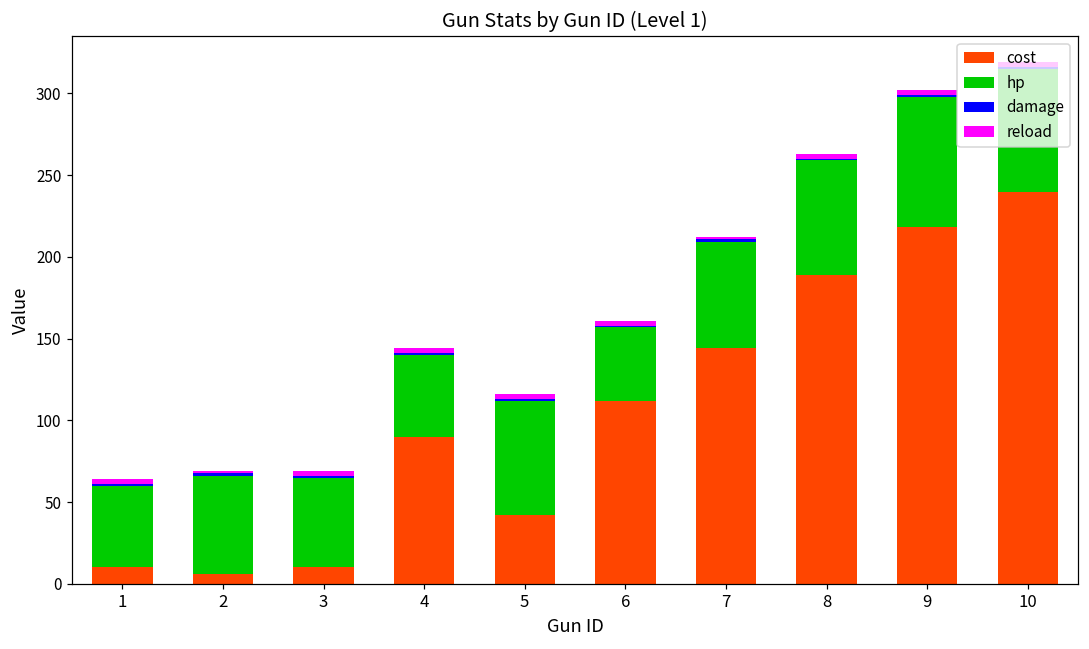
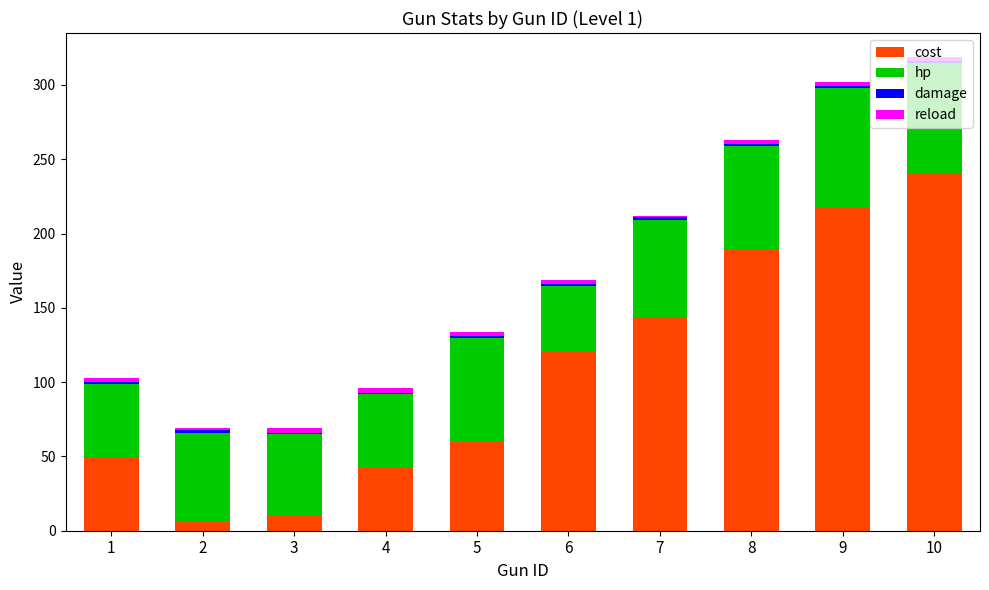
cost, 1: 10 -> 49
cost, 4: 90 -> 42
cost, 5: 42 -> 60
cost, 6: 112 -> 120
